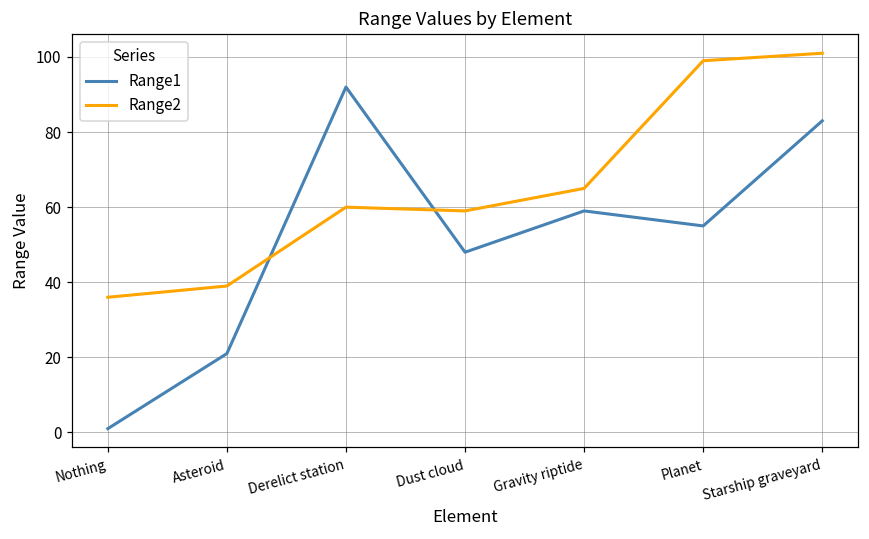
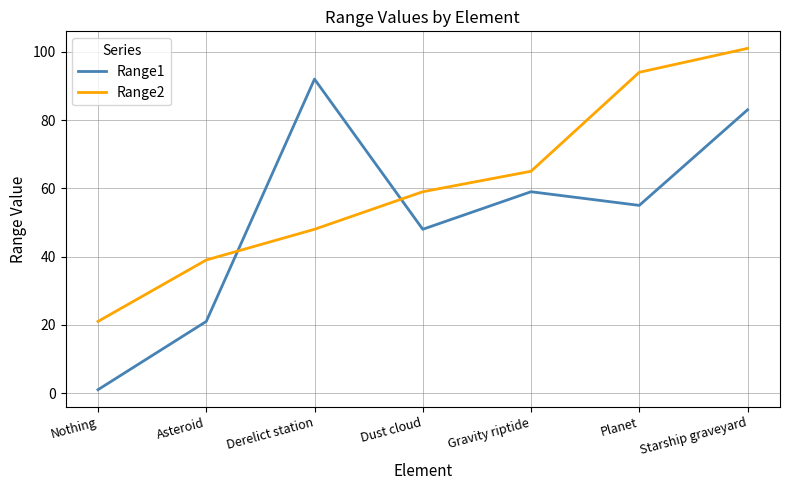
Range2, Nothing: 36 -> 21
Range2, Derelict station: 60 -> 48
Range2, Planet: 99 -> 94
